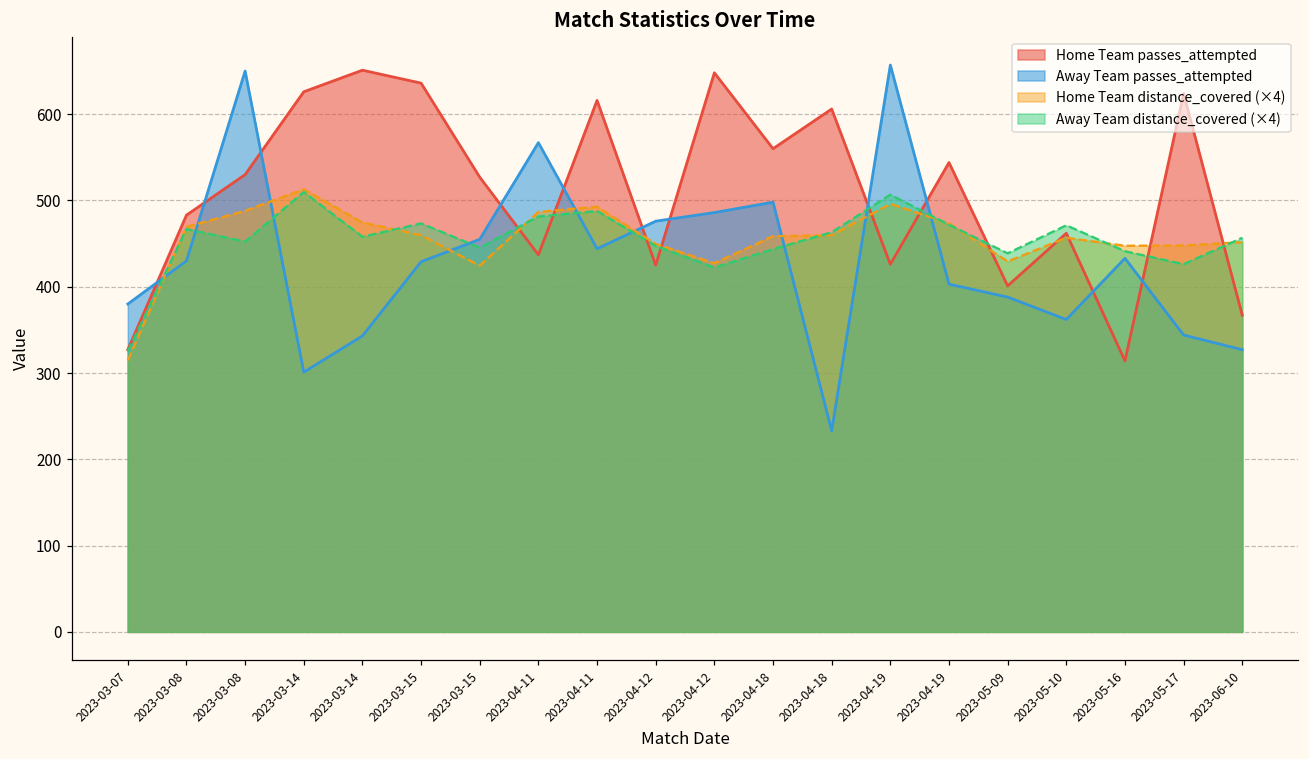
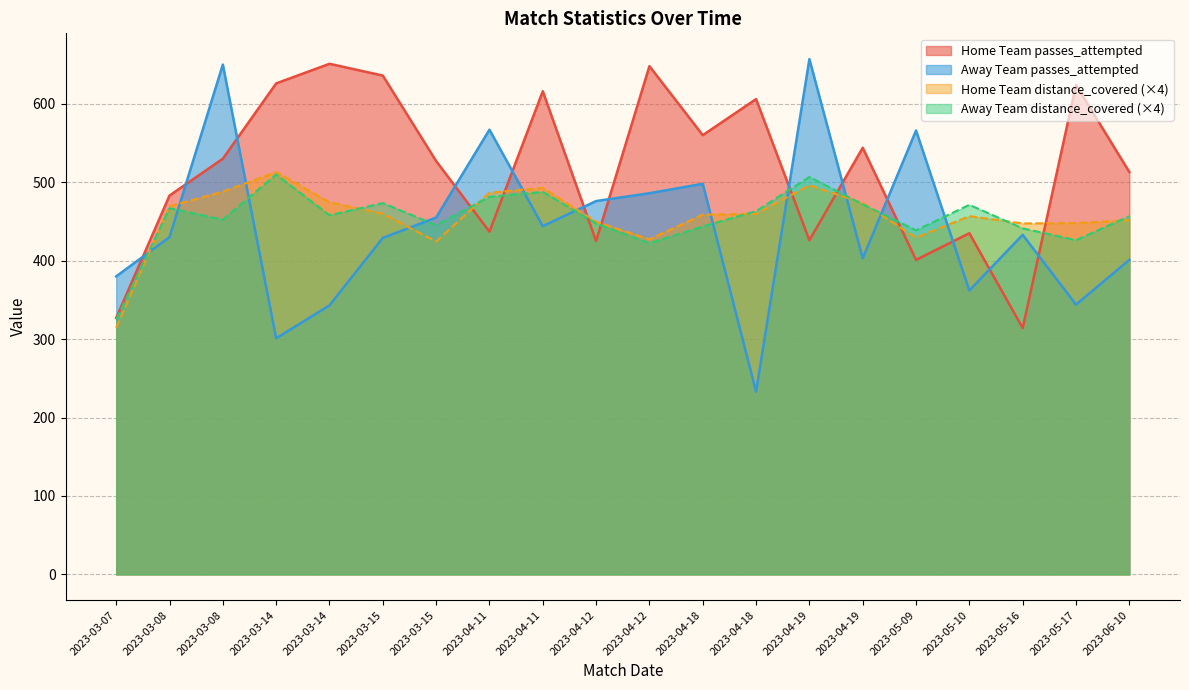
Away Team passes_attempted, 2023-05-09: 390 -> 570
Home Team passes_attempted, 2023-05-10: 460 -> 440
Home Team passes_attempted, 2023-06-10: 370 -> 510
Away Team passes_attempted, 2023-06-10: 330 -> 400
